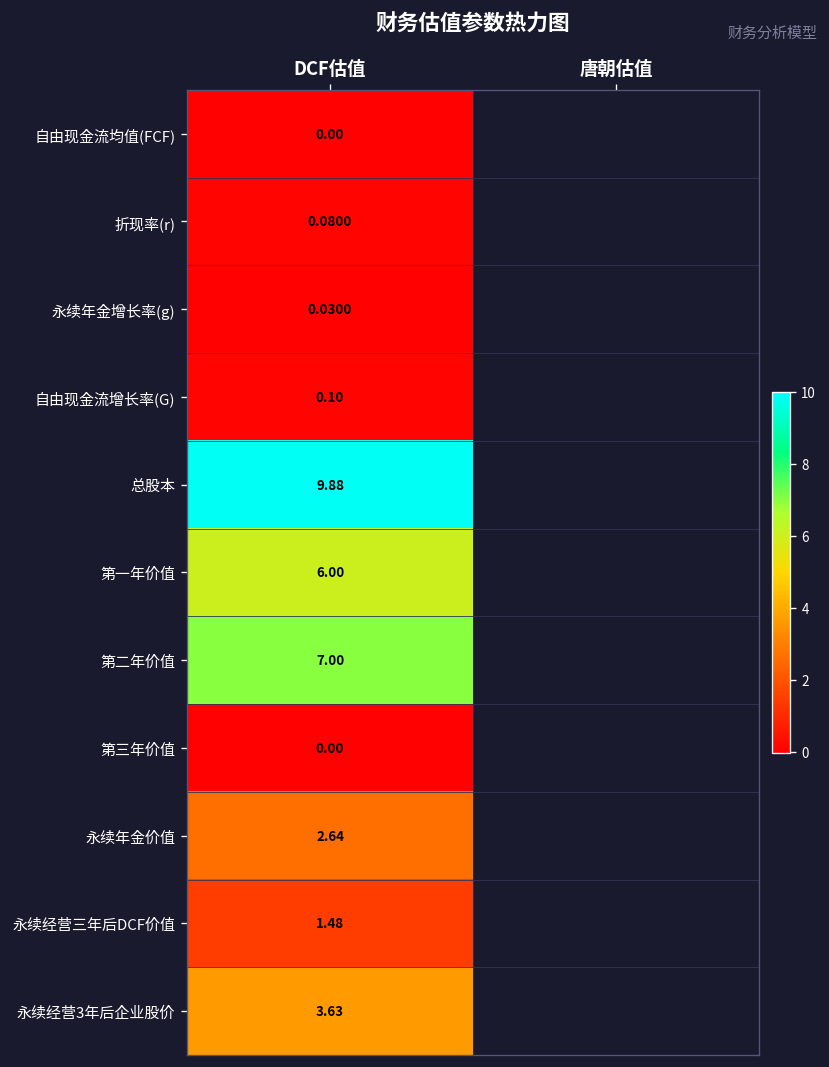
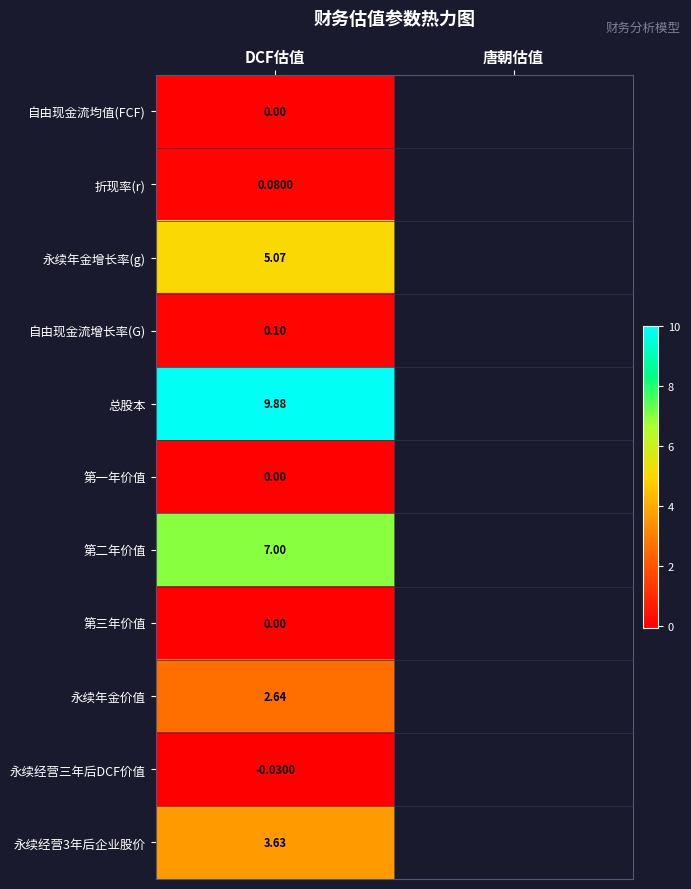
永续年金增长率(g), DCF估值: 0.0300 -> 5.07
第一年价值, DCF估值: 6.00 -> 0.00
永续经营三年后DCF价值, DCF估值: 1.48 -> -0.0300
